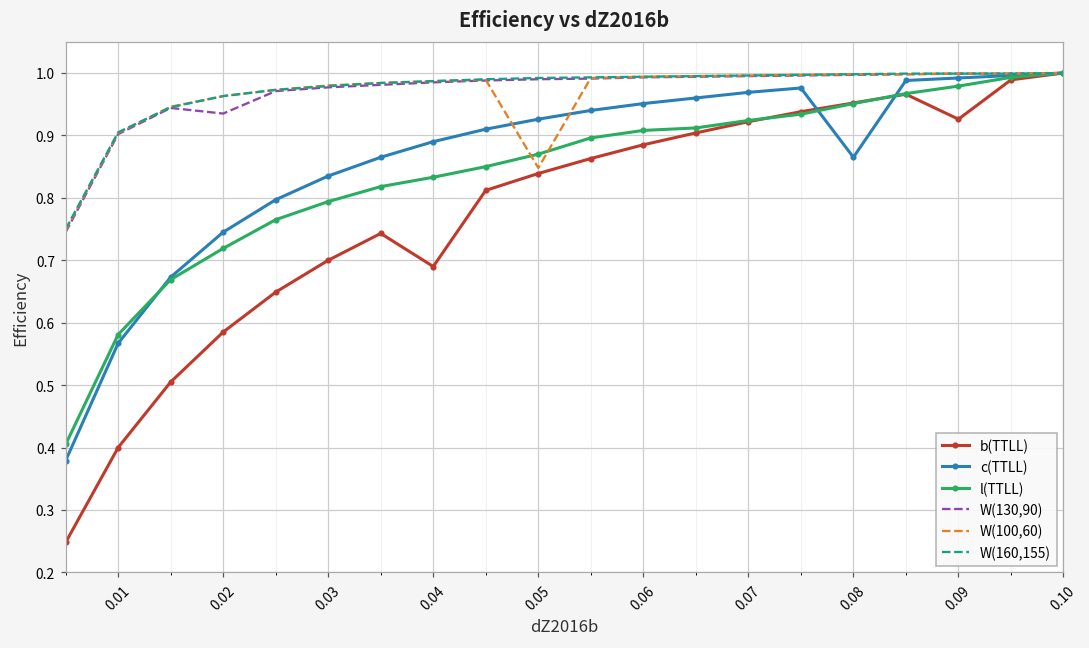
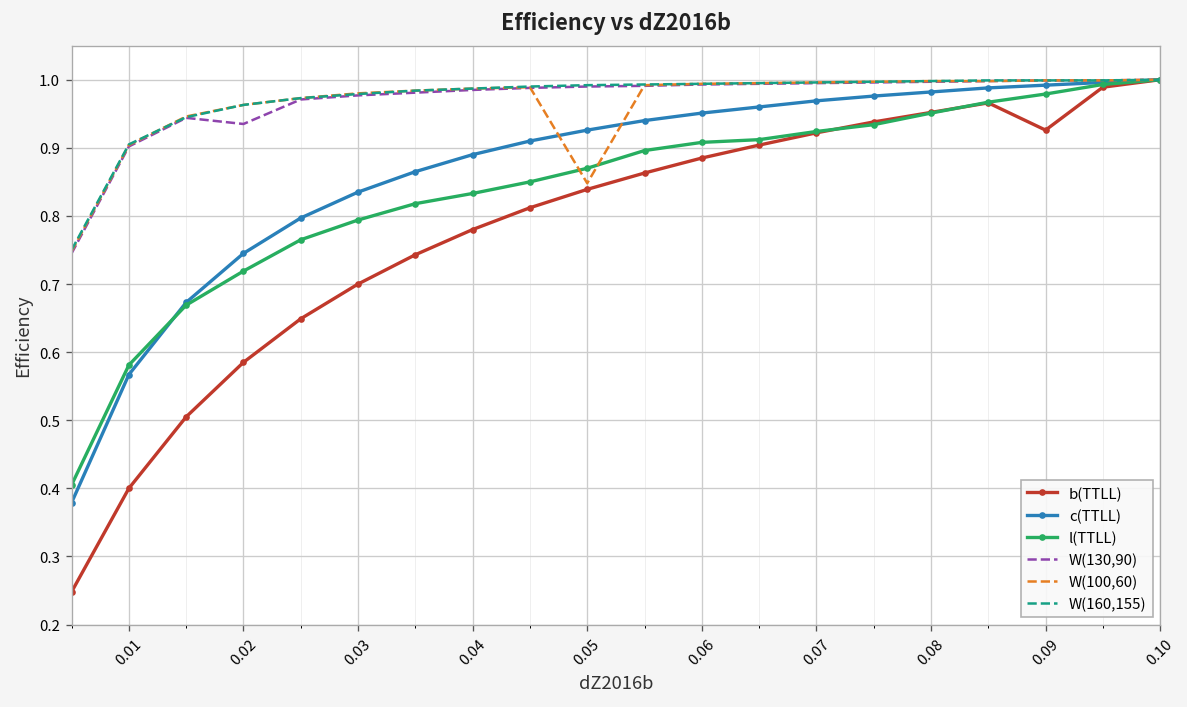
b(TTLL), 0.04: 0.69 -> 0.78
c(TTLL), 0.08: 0.87 -> 0.98
